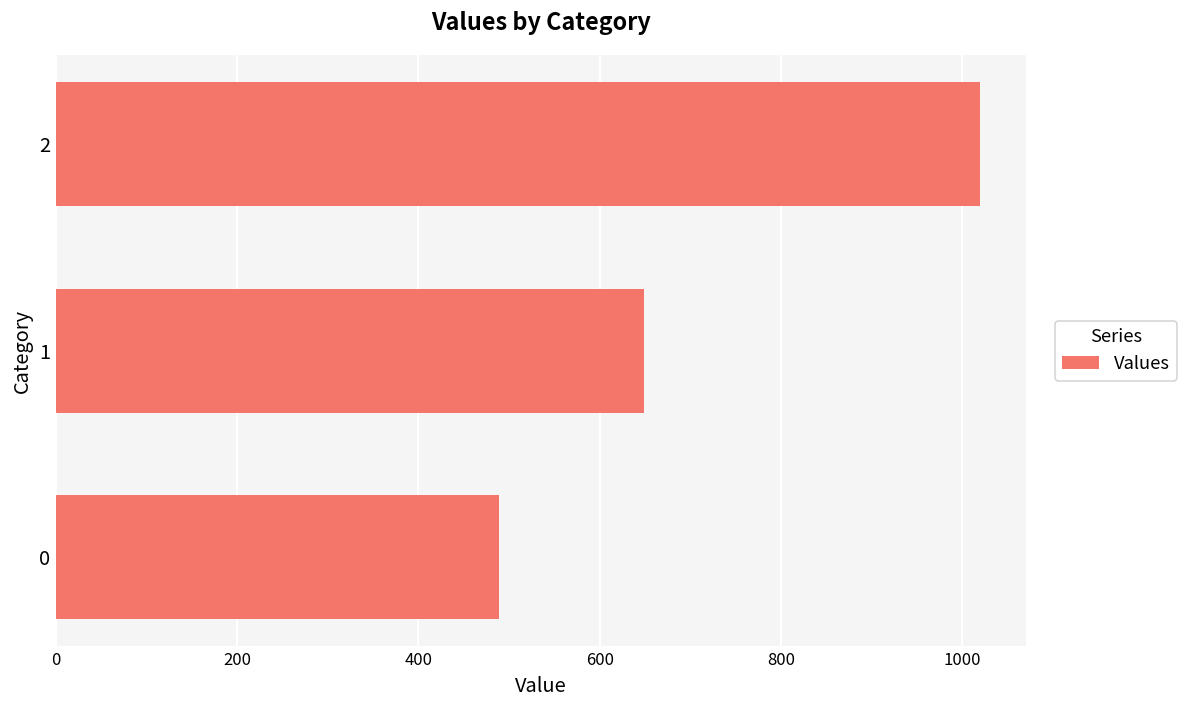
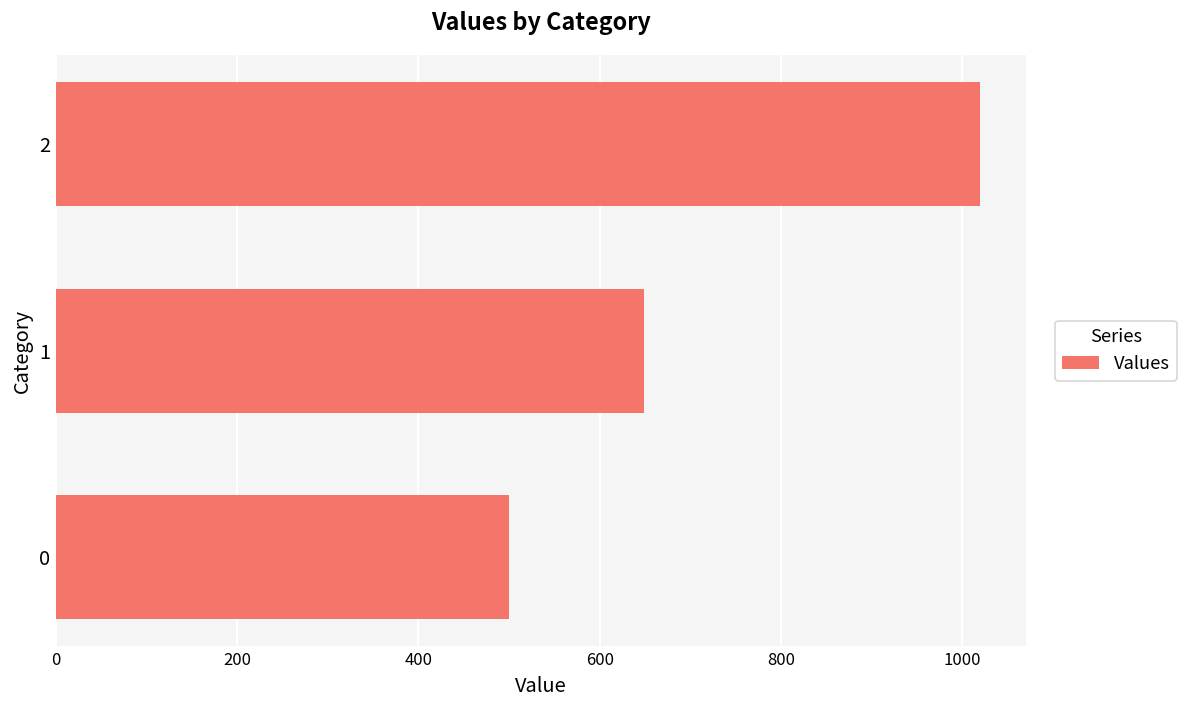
0: 490 -> 500
